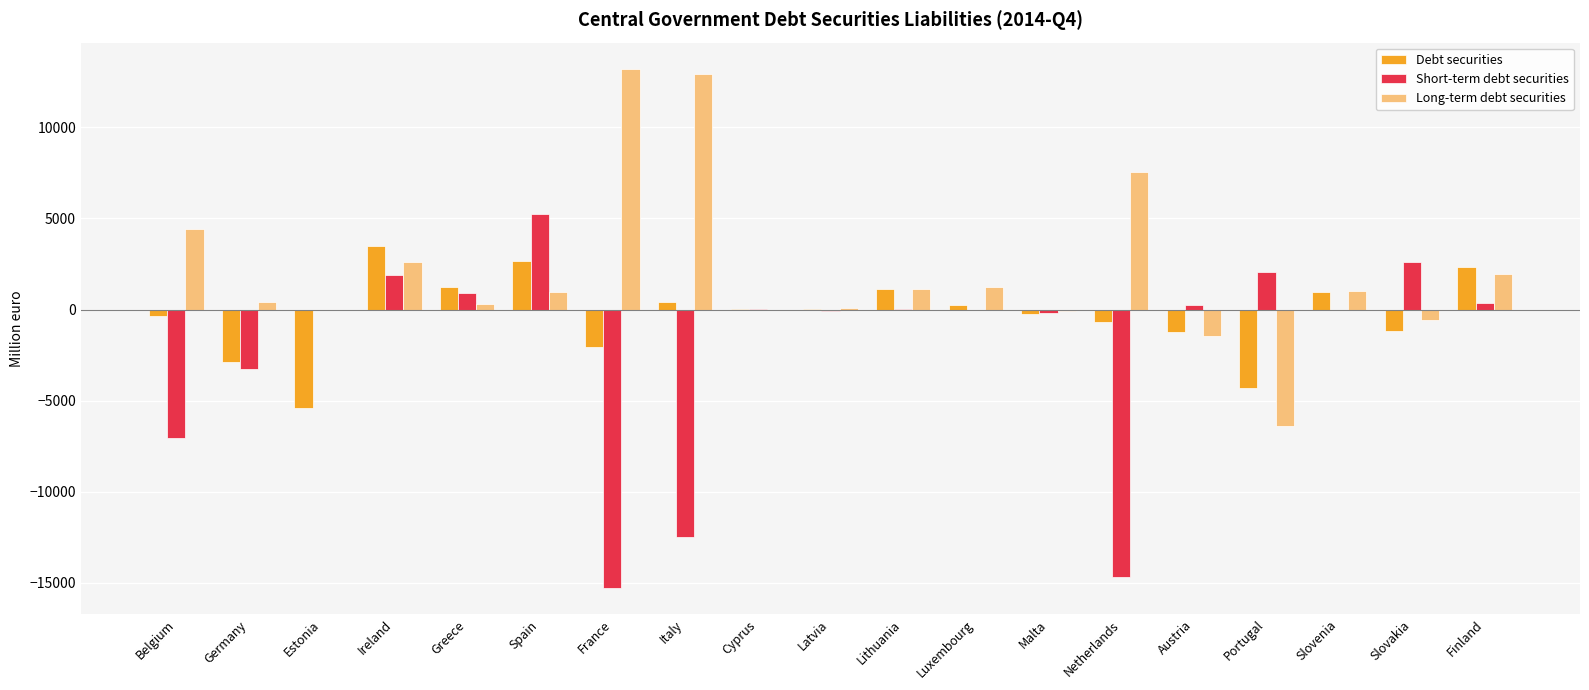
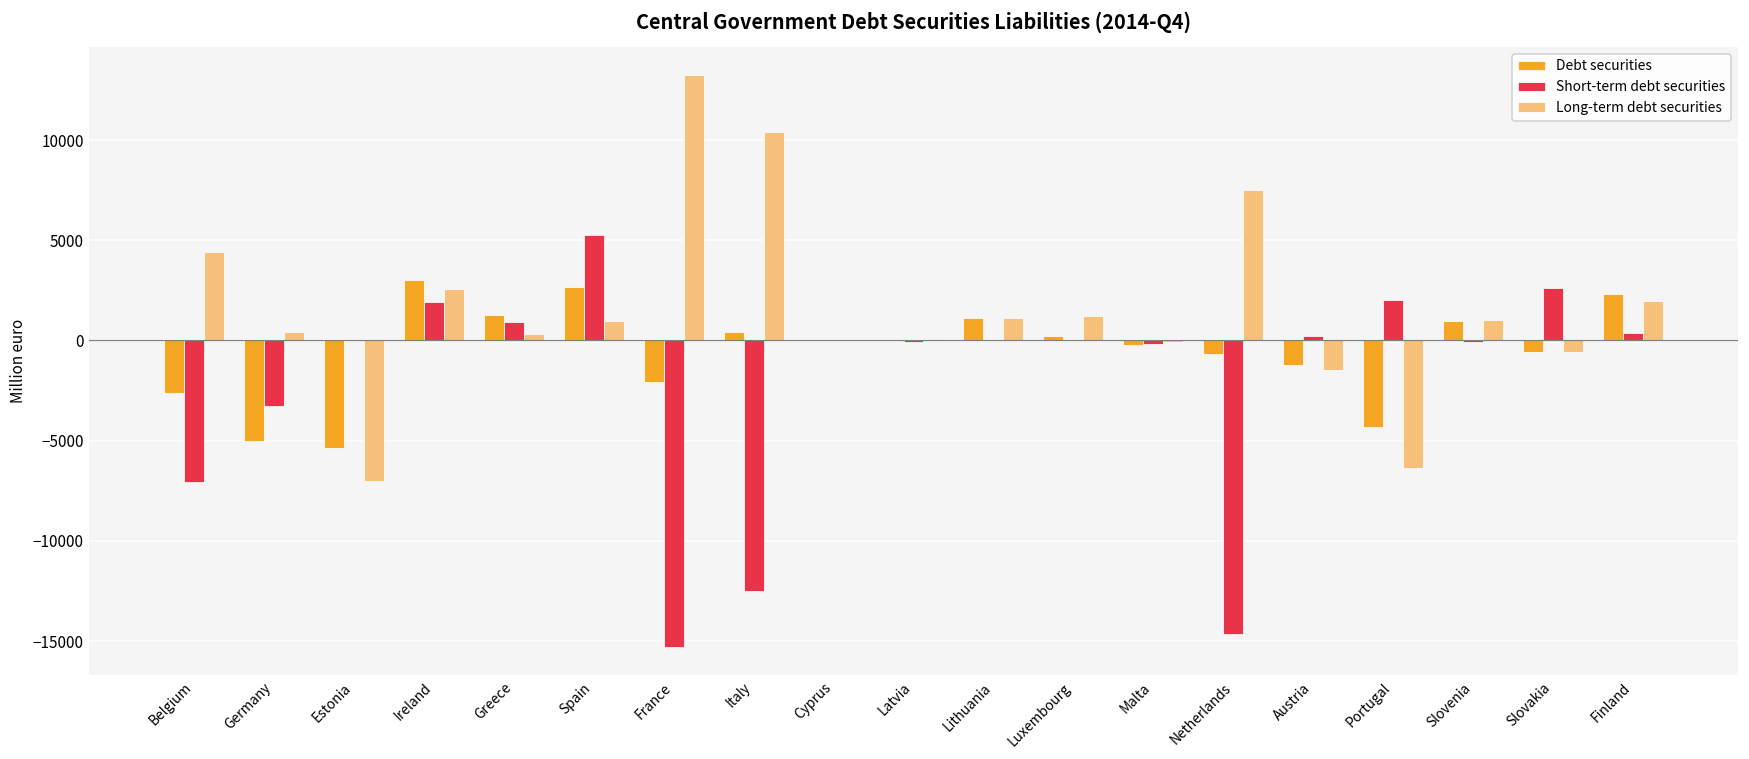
Debt securities, Belgium: -300 -> -2600
Debt securities, Germany: -2900 -> -5000
Long-term debt securities, Estonia: 0 -> -7000
Debt securities, Ireland: 3500 -> 3000
Long-term debt securities, Italy: 12900 -> 10400
Debt securities, Slovakia: -1200 -> -600
